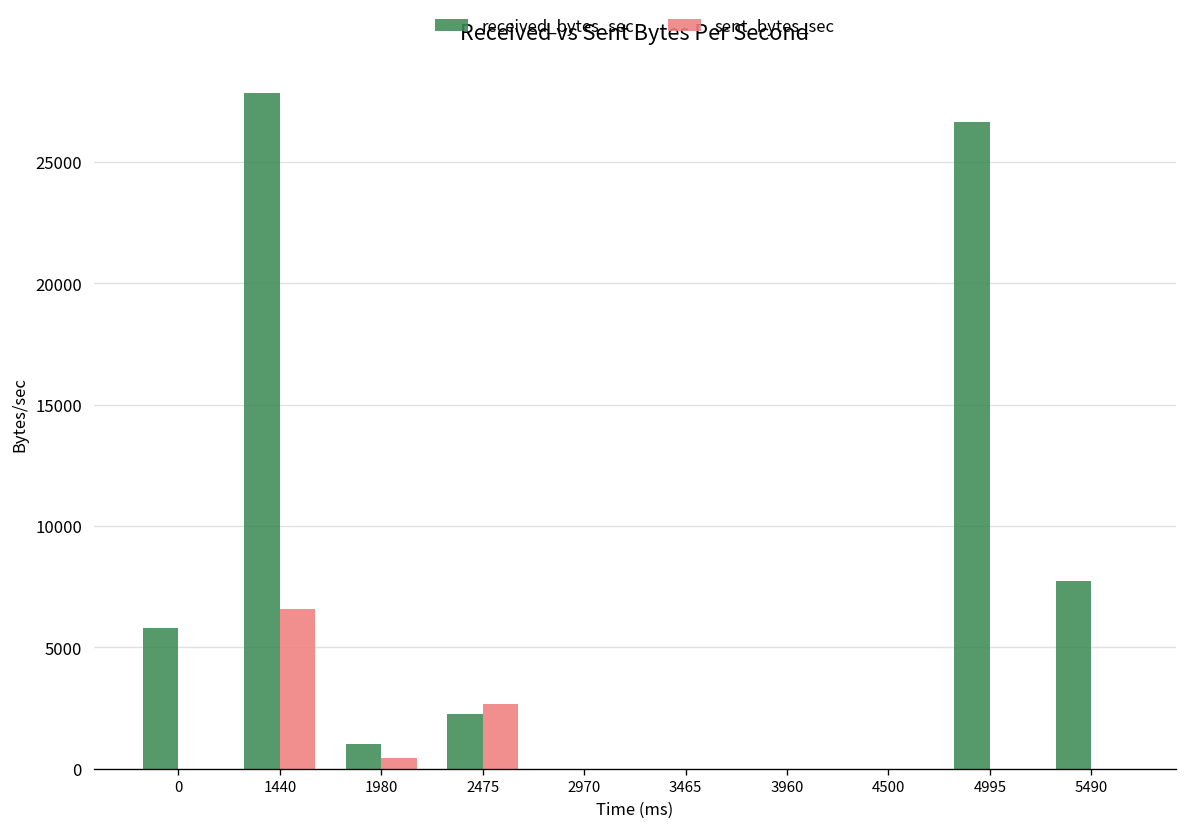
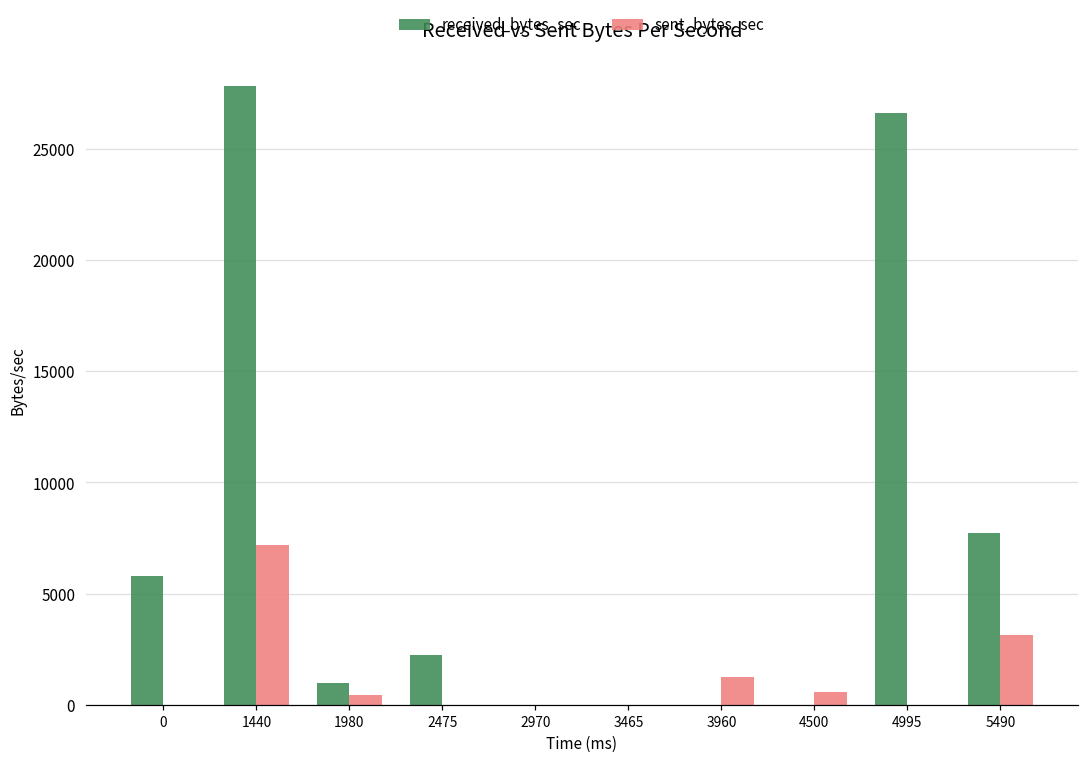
sent_bytes_sec, 1440: 6600 -> 7200
sent_bytes_sec, 2475: 2700 -> 0
sent_bytes_sec, 3960: 0 -> 1200
sent_bytes_sec, 4500: 0 -> 600
sent_bytes_sec, 5490: 0 -> 3200
